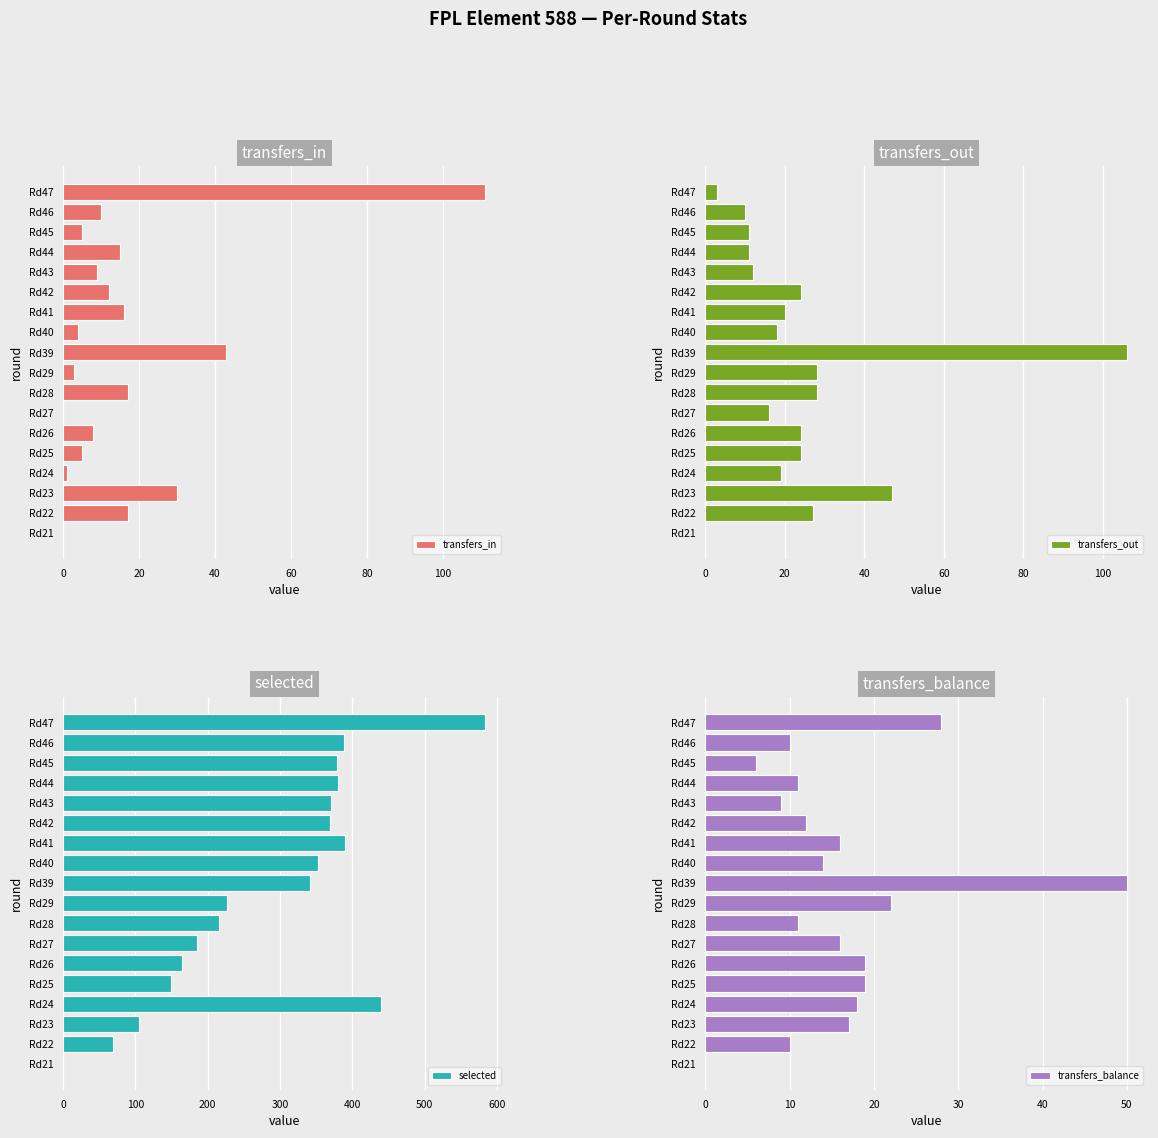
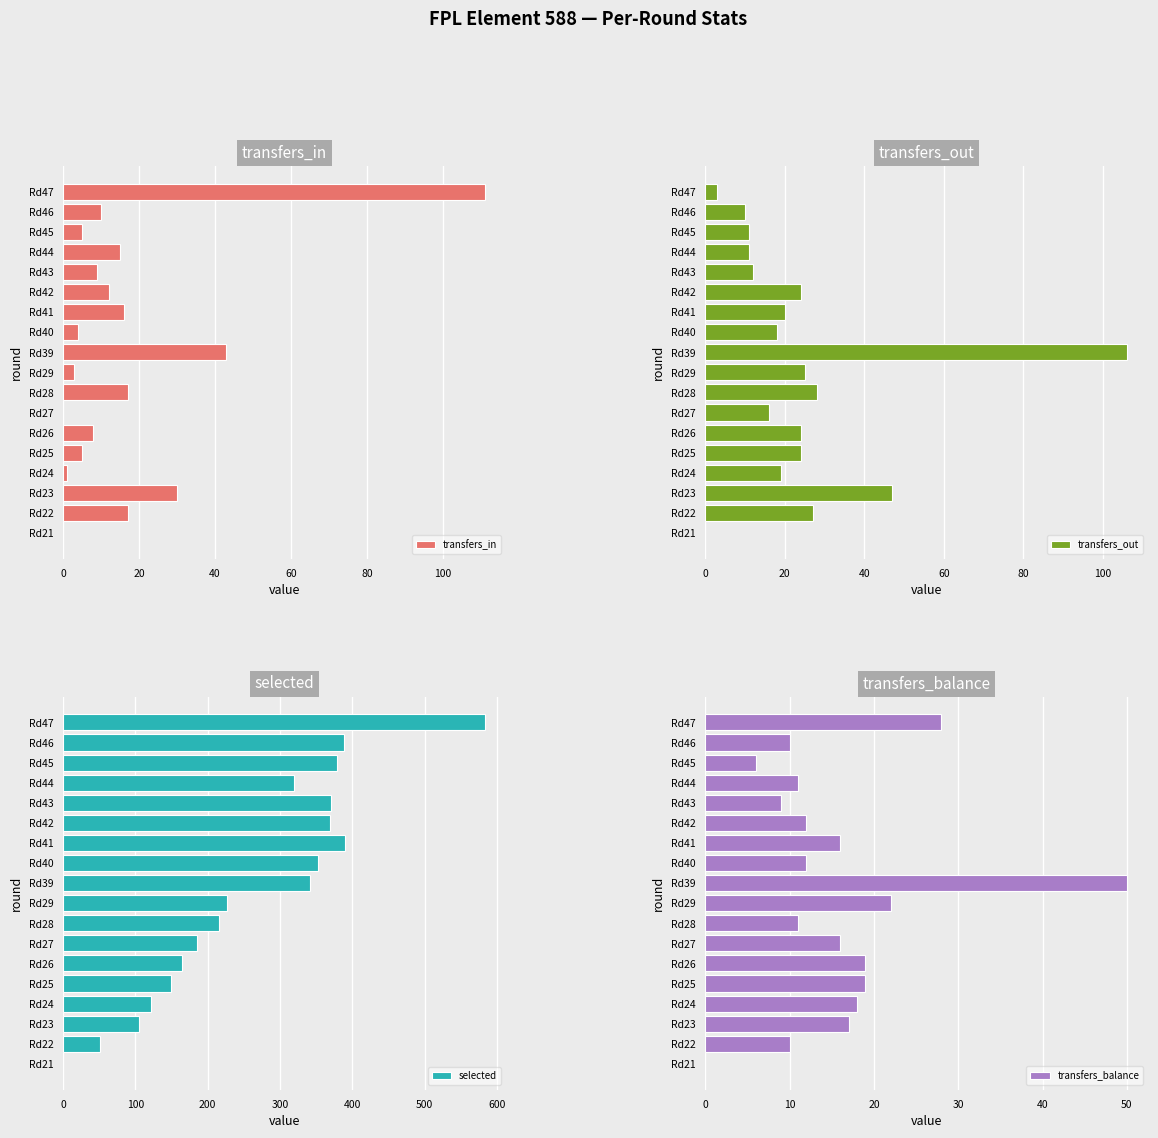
transfers_out, Rd29: 28 -> 25
selected, Rd44: 380 -> 320
selected, Rd24: 440 -> 120
selected, Rd22: 70 -> 50
transfers_balance, Rd40: 14 -> 12
